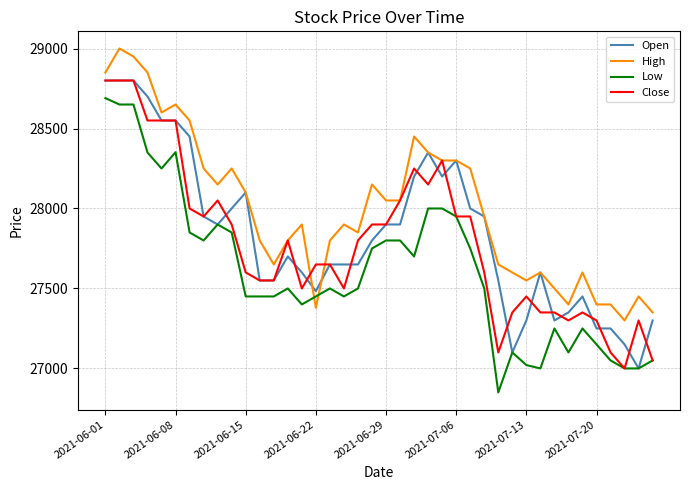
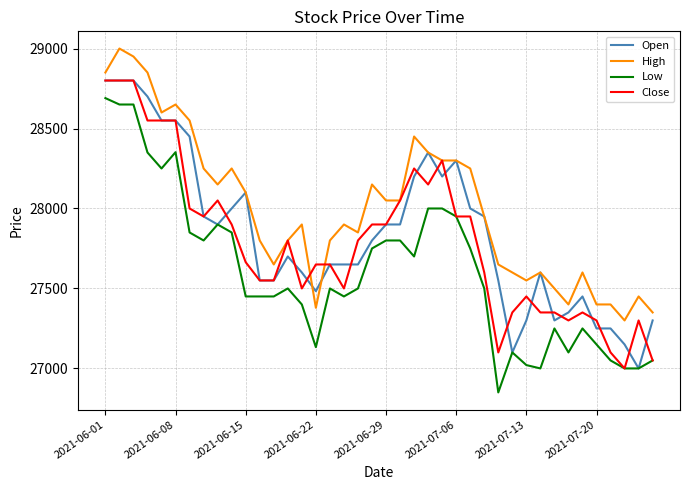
Close, 2021-06-15: 27600 -> 27660
Low, 2021-06-22: 27450 -> 27130
